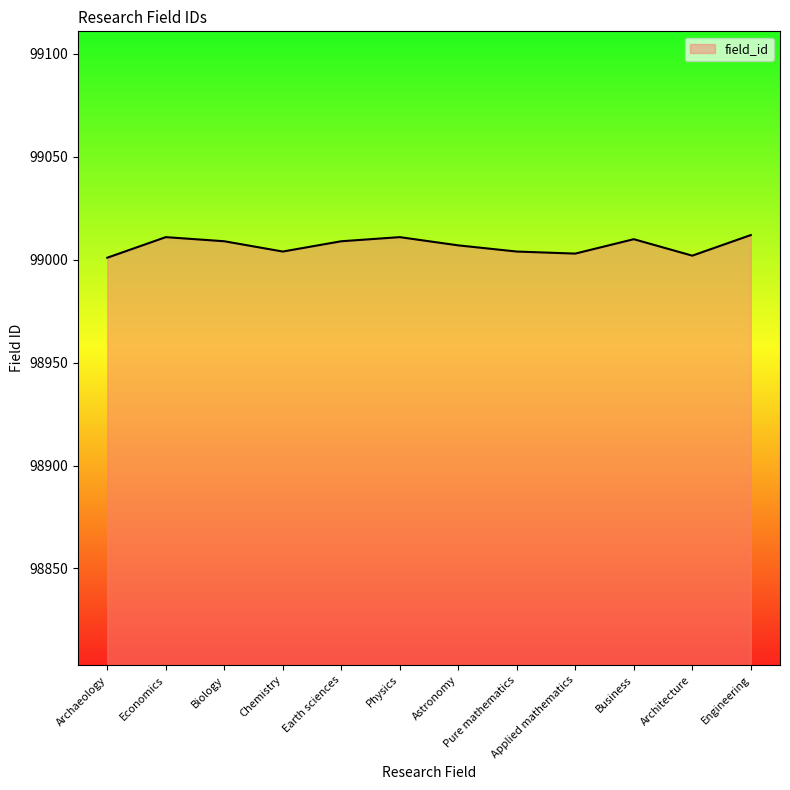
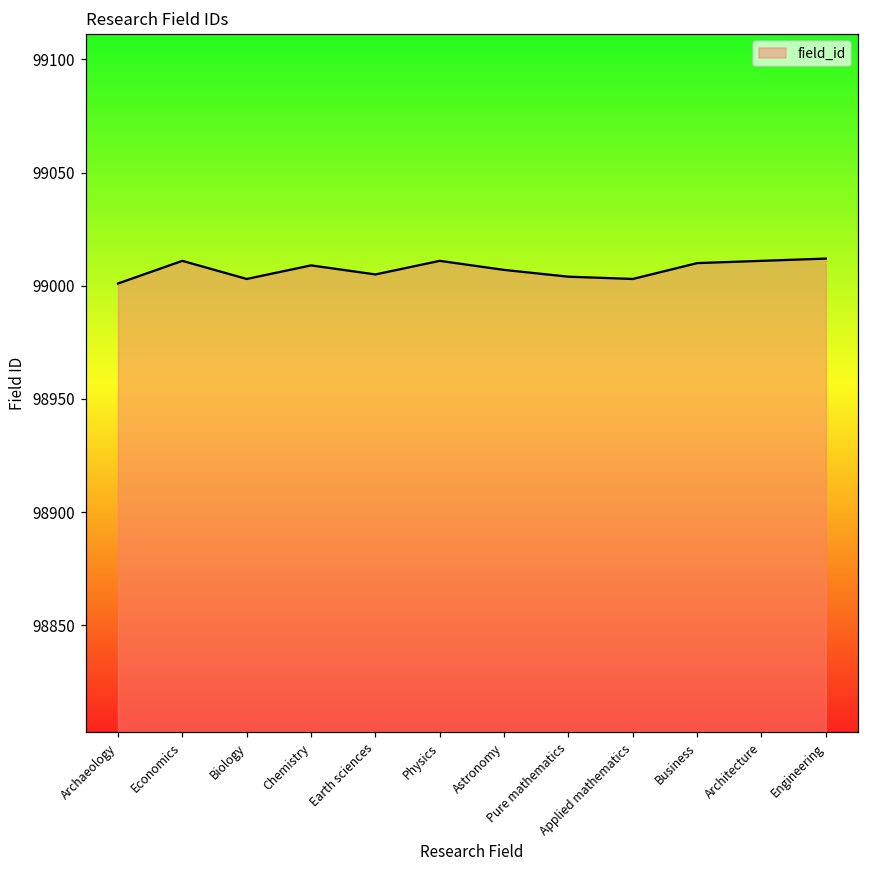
Biology: 99009 -> 99003
Chemistry: 99004 -> 99009
Earth sciences: 99009 -> 99005
Architecture: 99002 -> 99011
